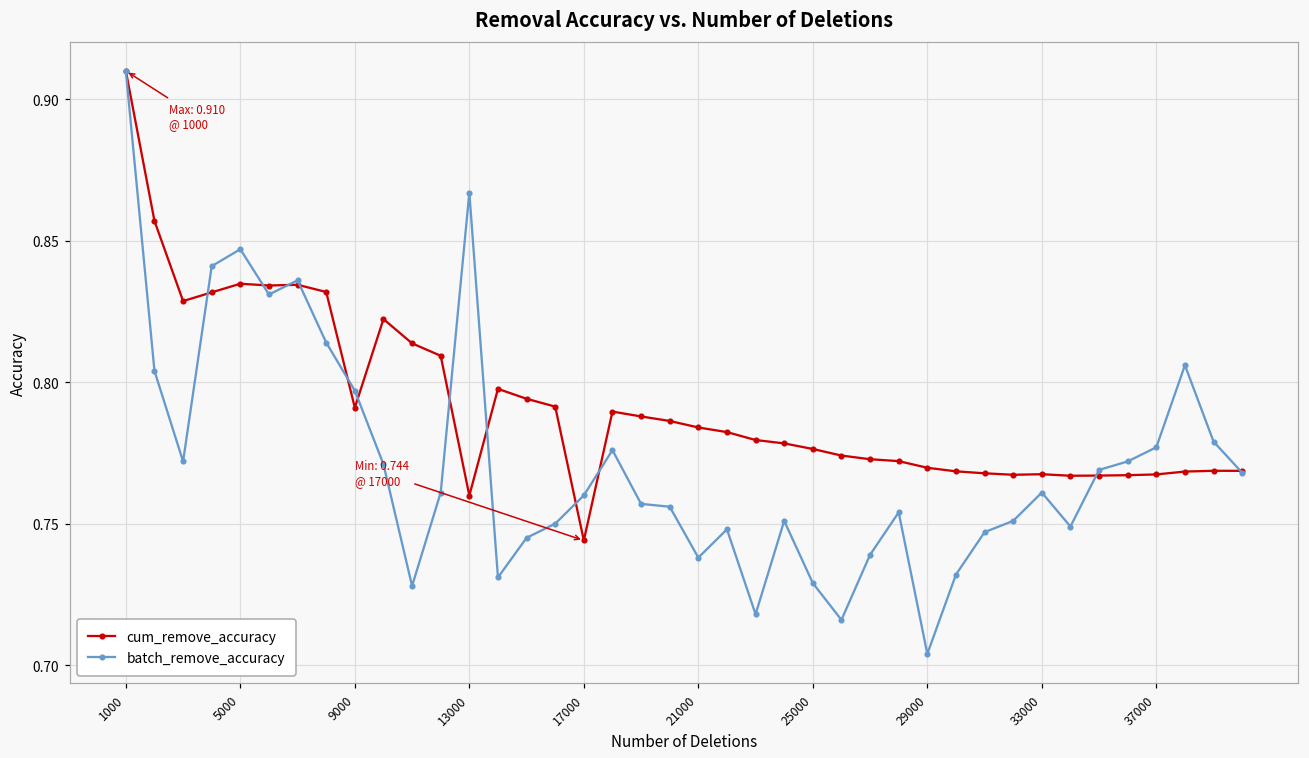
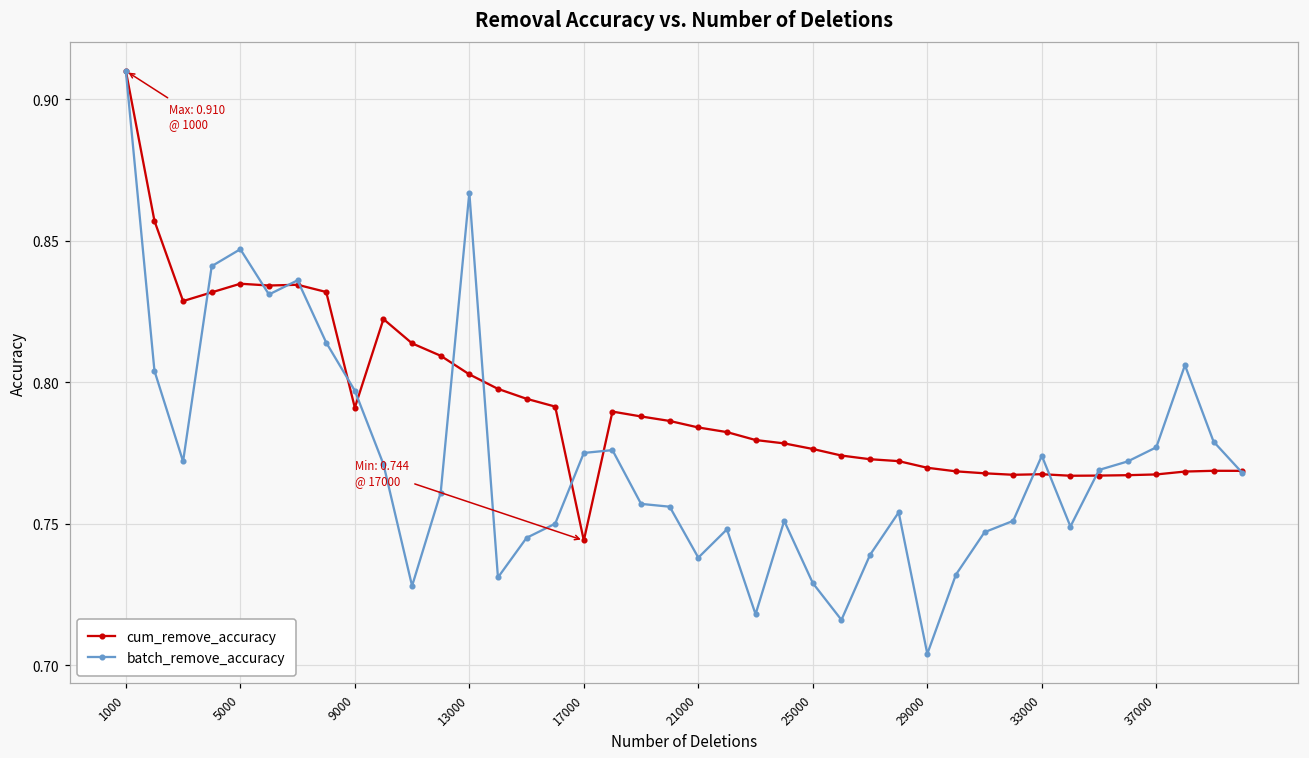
cum_remove_accuracy, 13000: 0.760 -> 0.803
batch_remove_accuracy, 17000: 0.760 -> 0.775
batch_remove_accuracy, 33000: 0.761 -> 0.774
